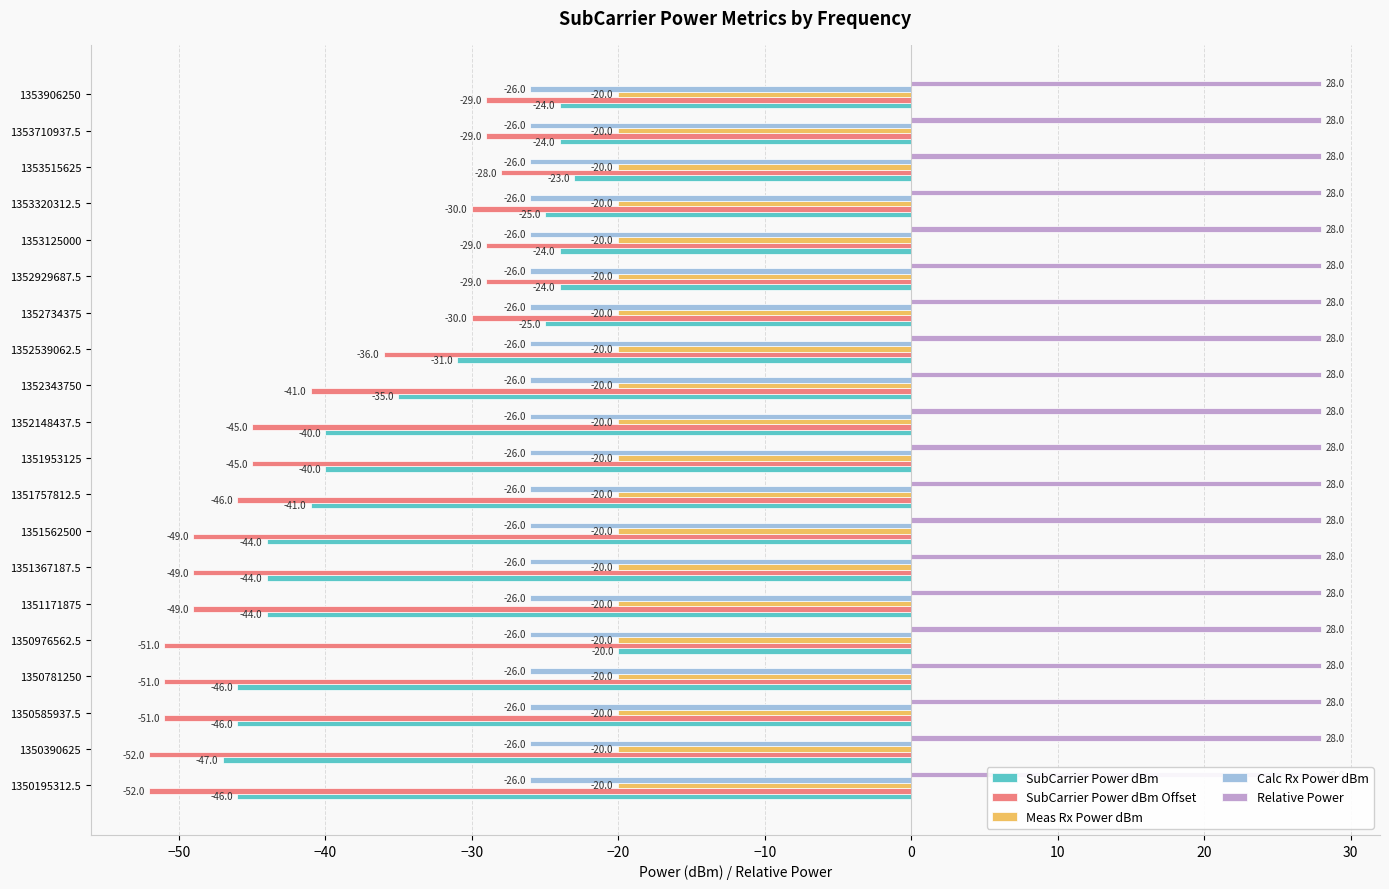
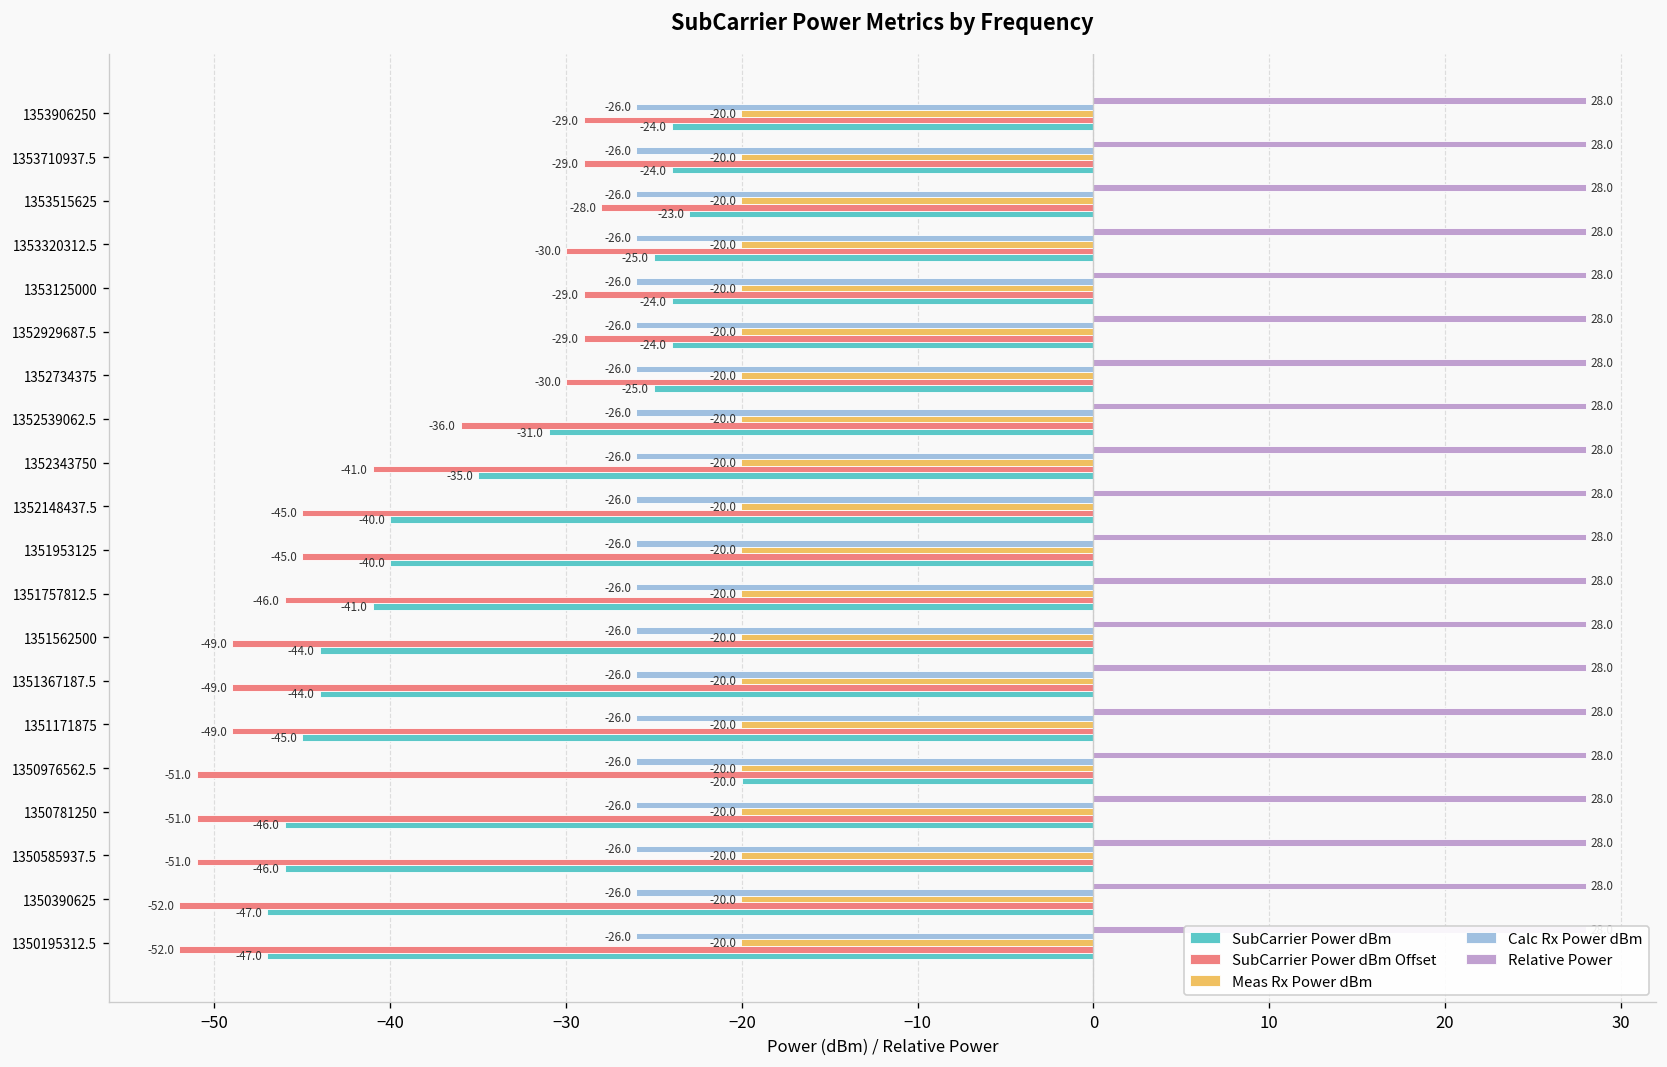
SubCarrier Power dBm, 1351171875: -44.0 -> -45.0
SubCarrier Power dBm, 1350195312.5: -46.0 -> -47.0
